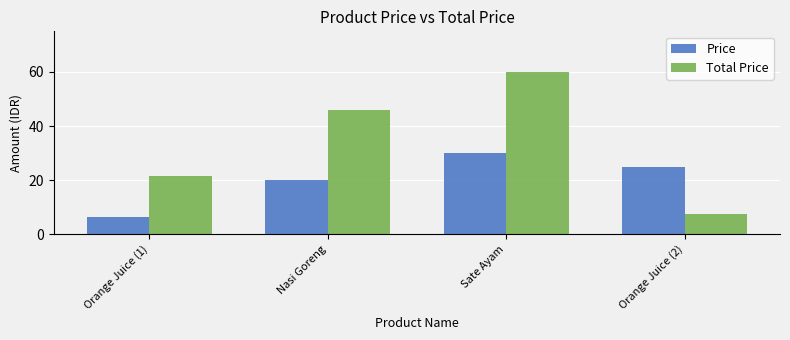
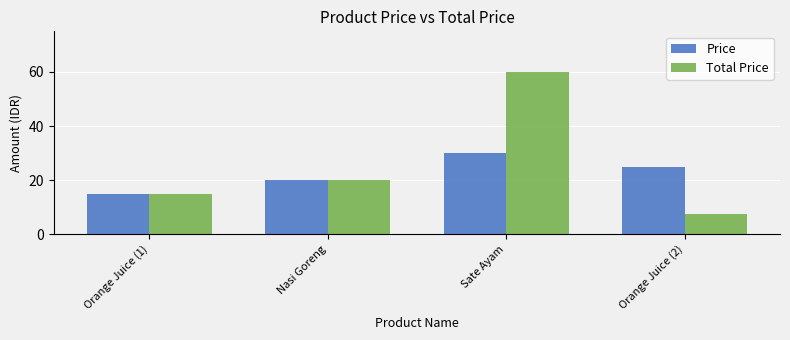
Price, Orange Juice (1): 7 -> 15
Total Price, Orange Juice (1): 22 -> 15
Total Price, Nasi Goreng: 46 -> 20
